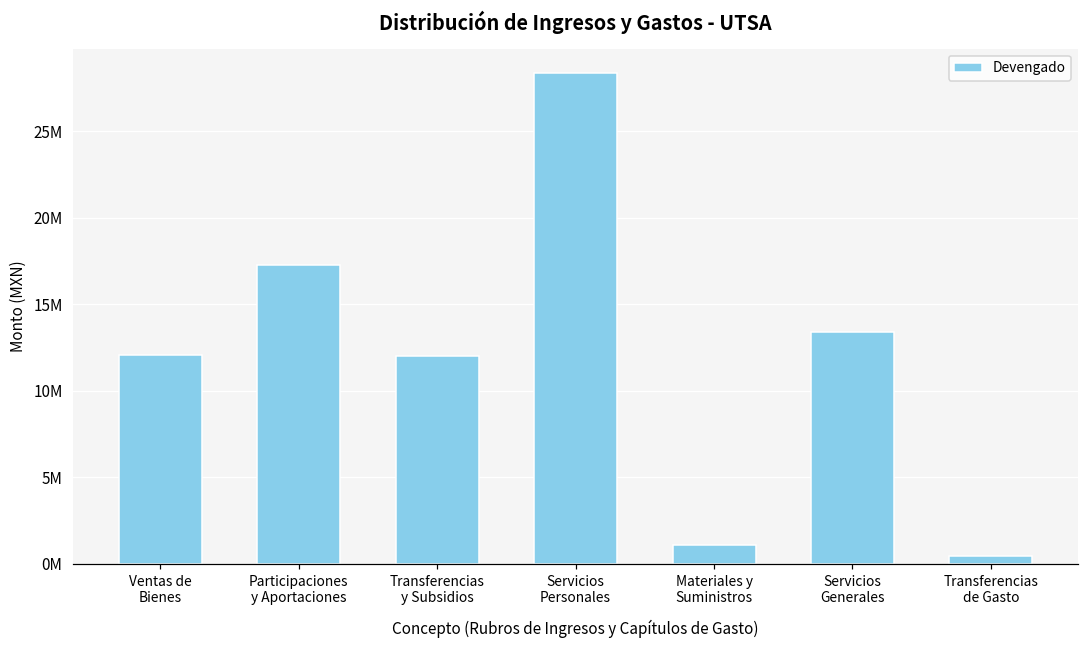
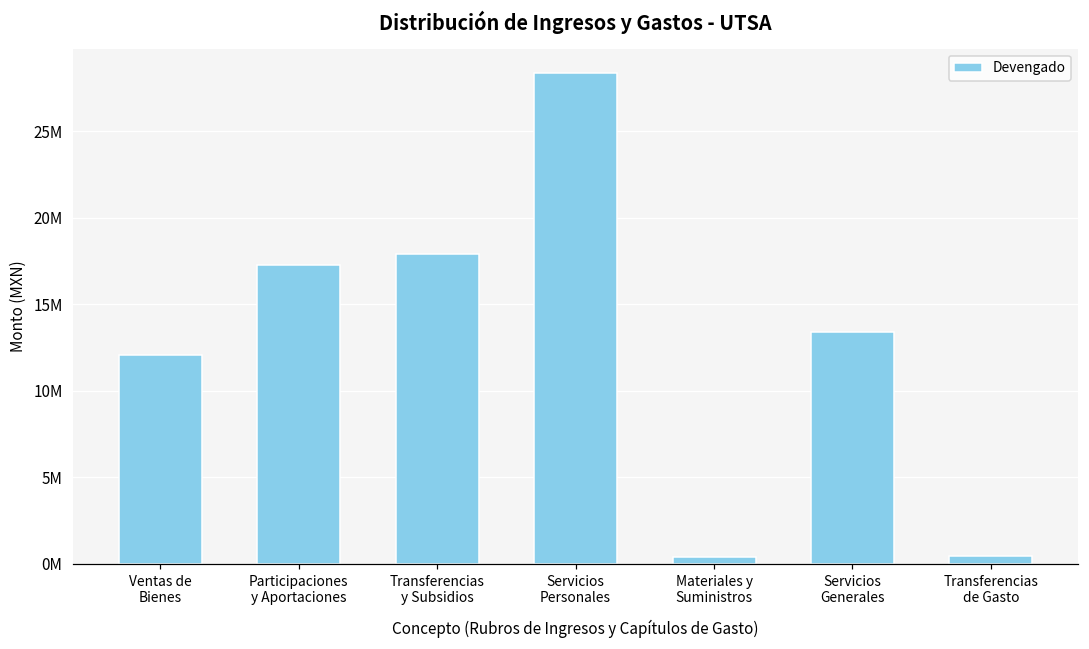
Transferencias y Subsidios: 12000000 -> 17900000
Materiales y Suministros: 1100000 -> 400000
